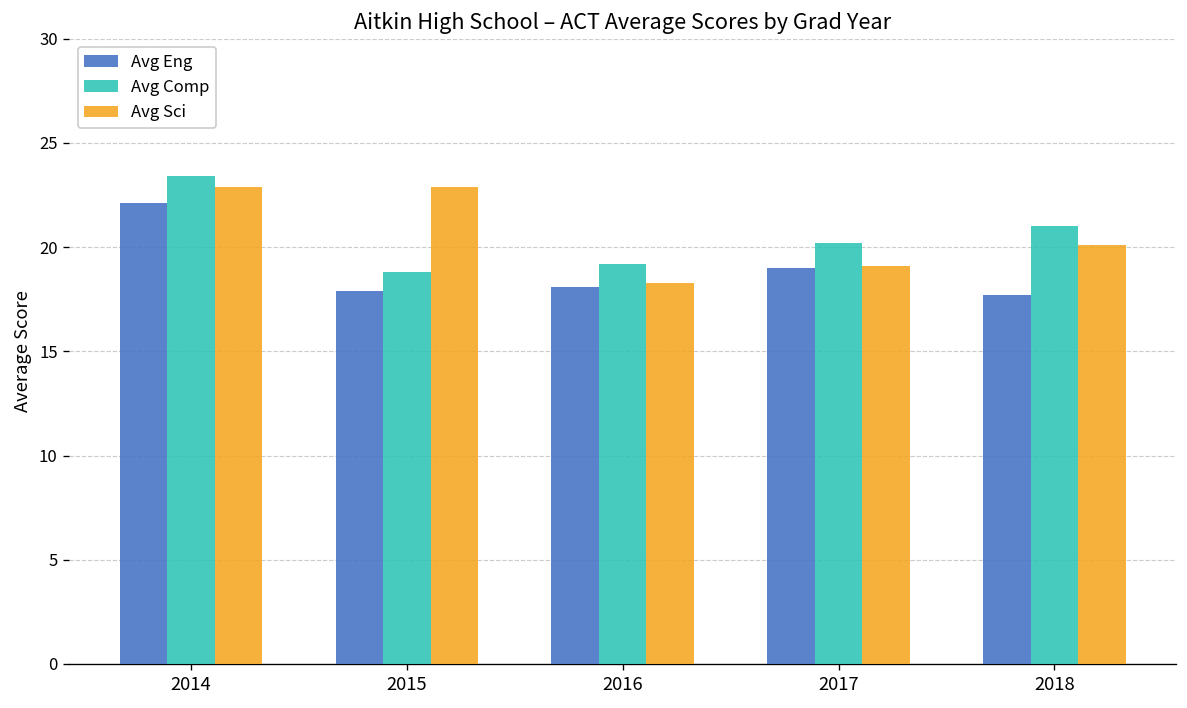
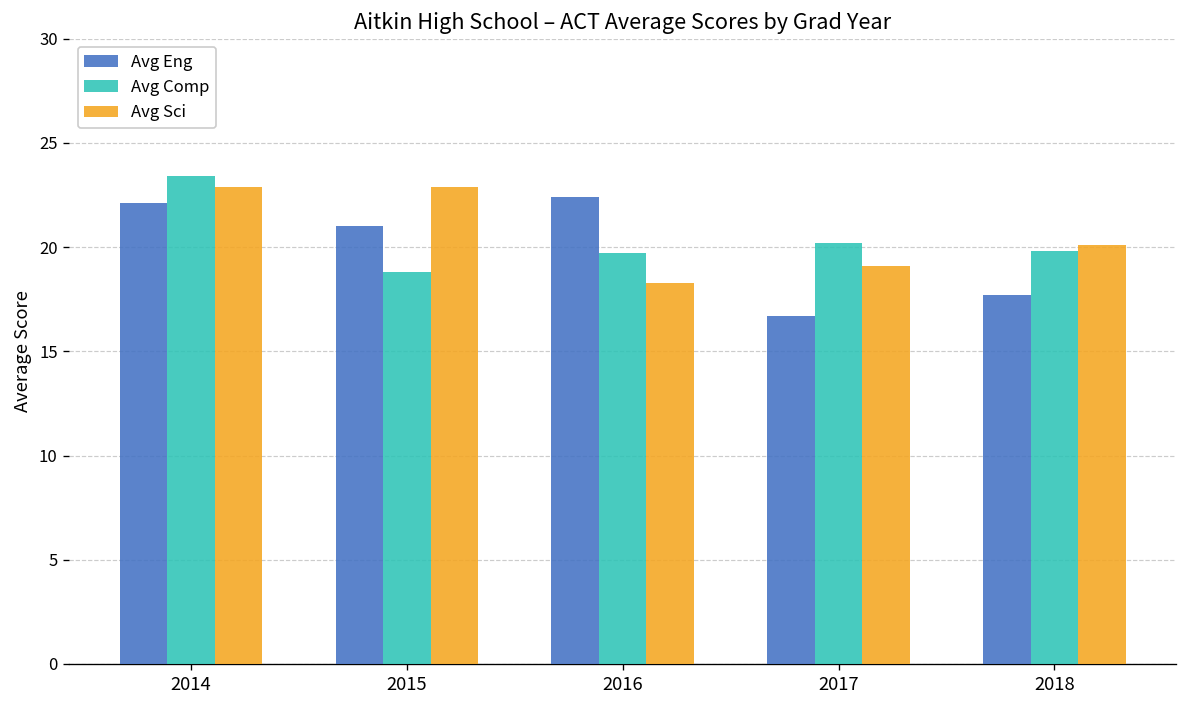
Avg Eng, 2015: 17.9 -> 21.0
Avg Eng, 2016: 18.1 -> 22.4
Avg Comp, 2016: 19.2 -> 19.7
Avg Eng, 2017: 19.0 -> 16.7
Avg Comp, 2018: 21.0 -> 19.8
